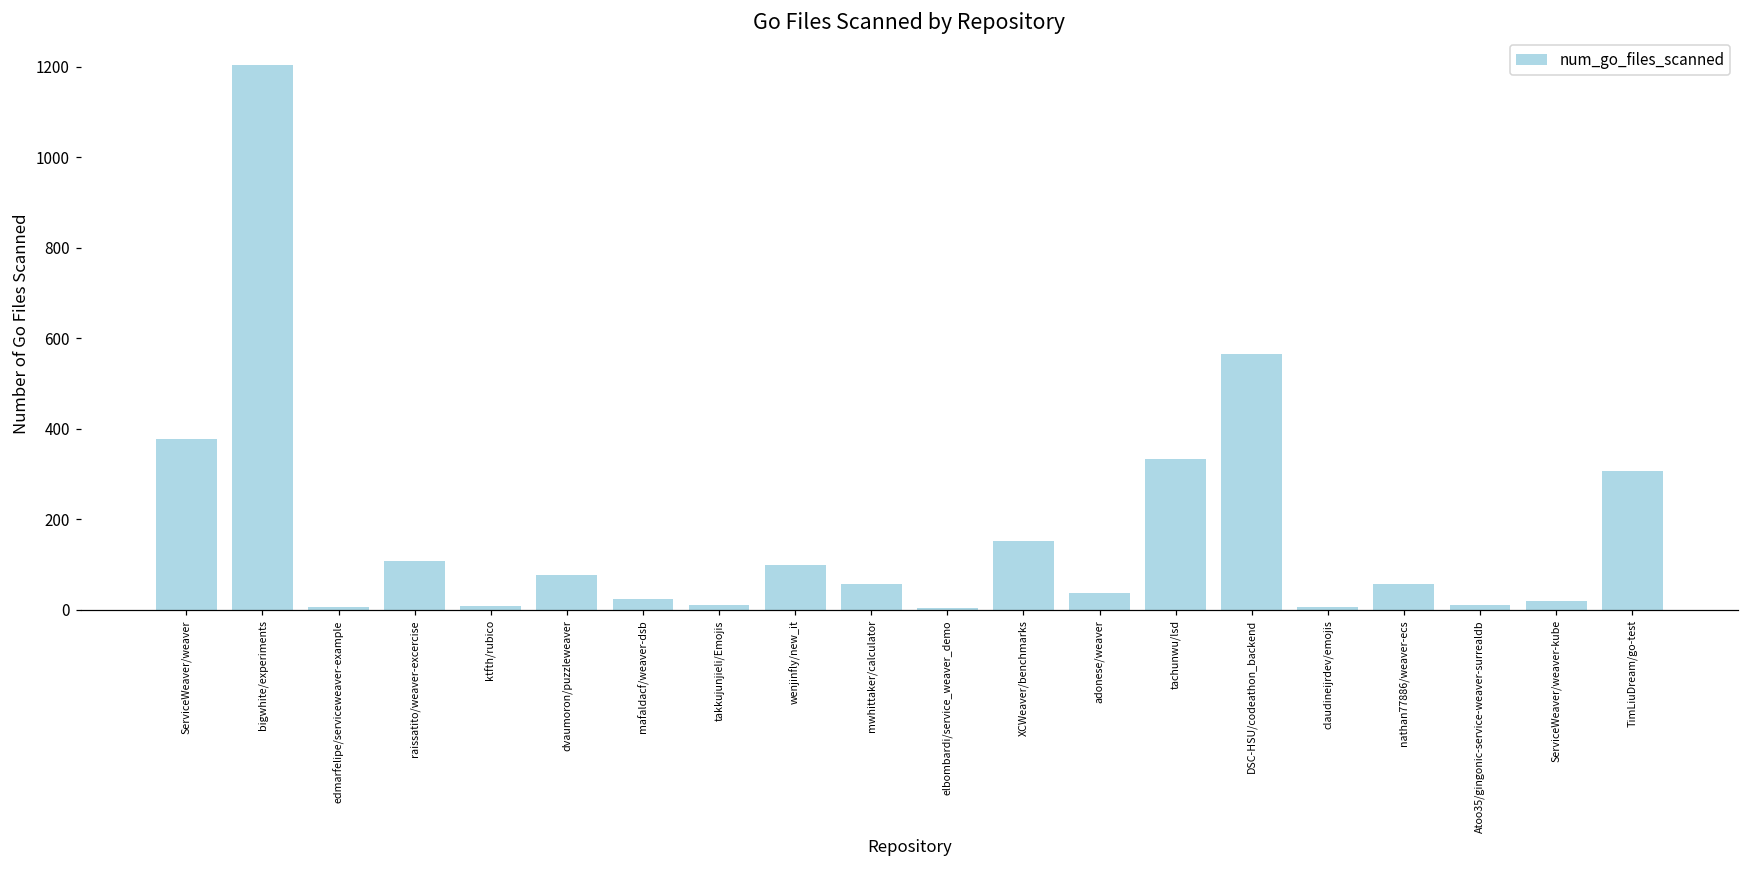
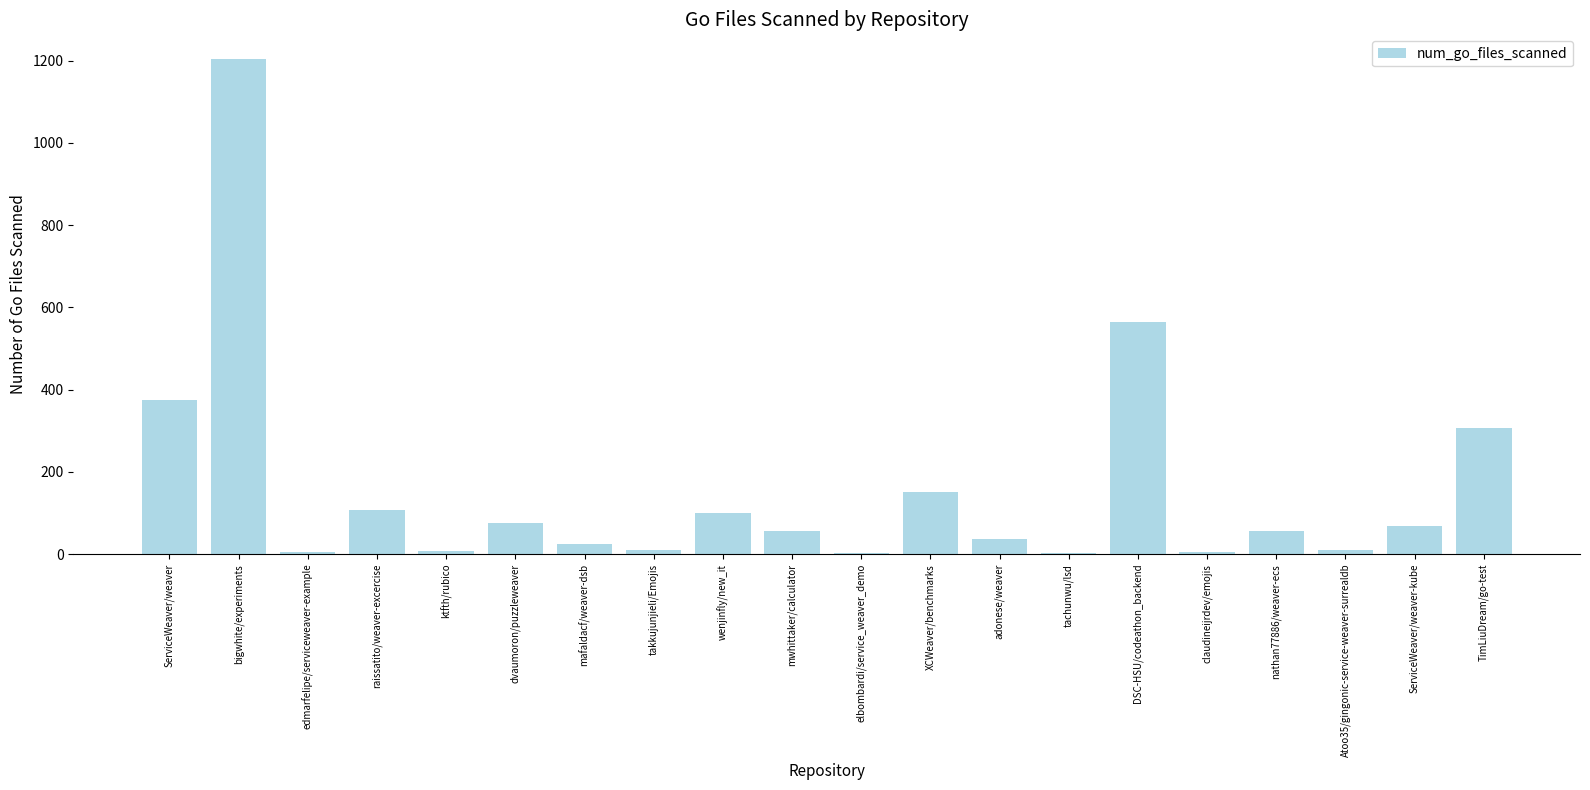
tachunwu/lsd: 330 -> 0
ServiceWeaver/weaver-kube: 20 -> 70
